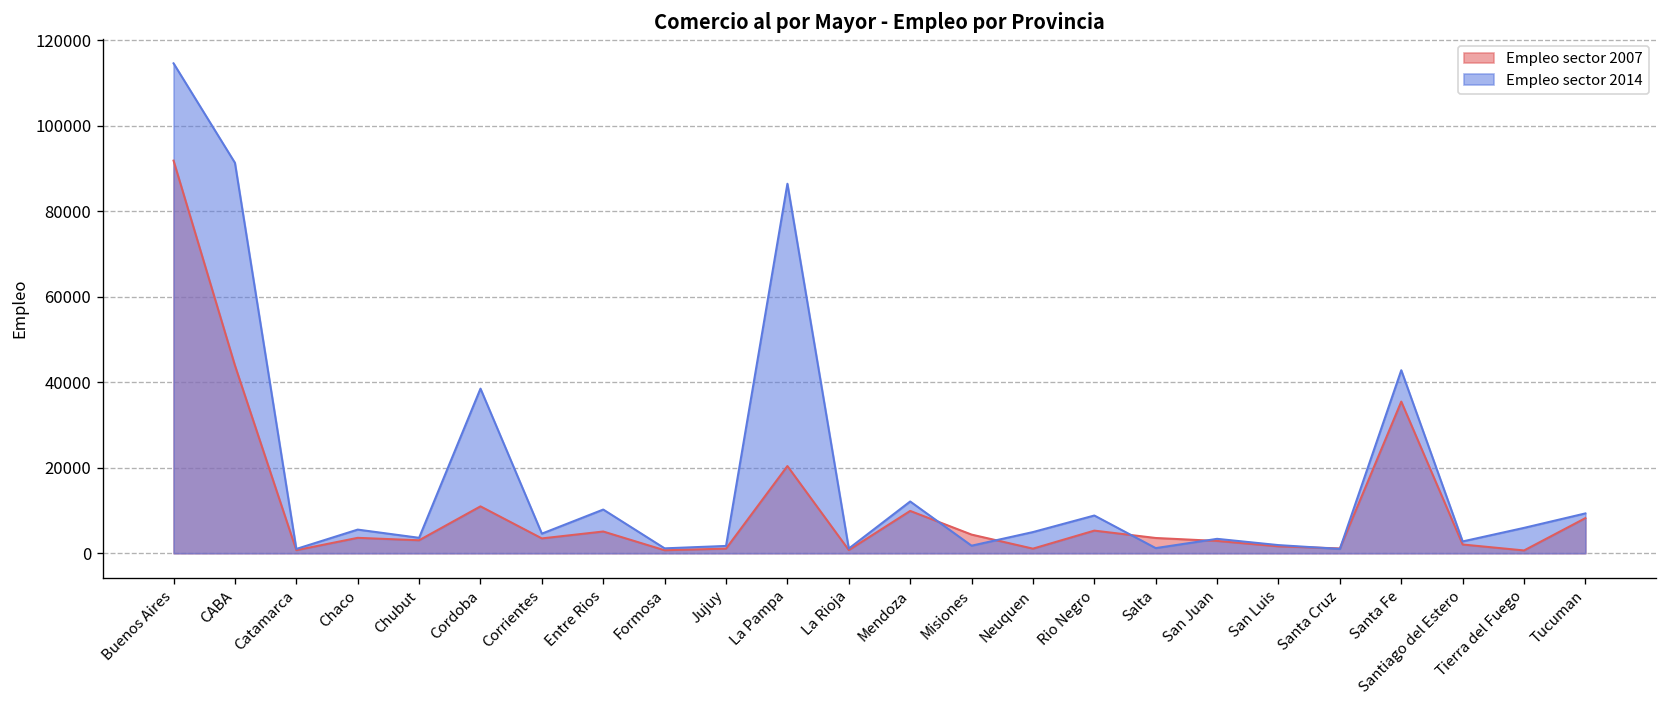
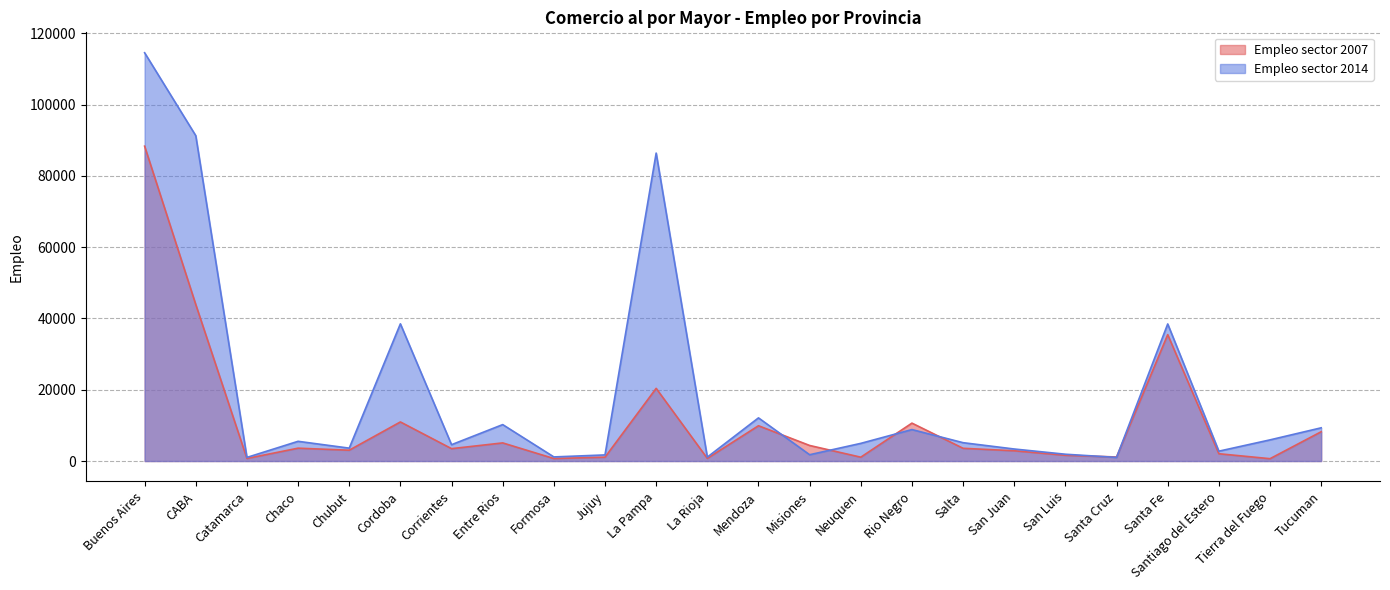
Empleo sector 2007, Buenos Aires: 92000 -> 88000
Empleo sector 2007, Rio Negro: 5000 -> 11000
Empleo sector 2014, Salta: 1000 -> 5000
Empleo sector 2014, Santa Fe: 43000 -> 38000
